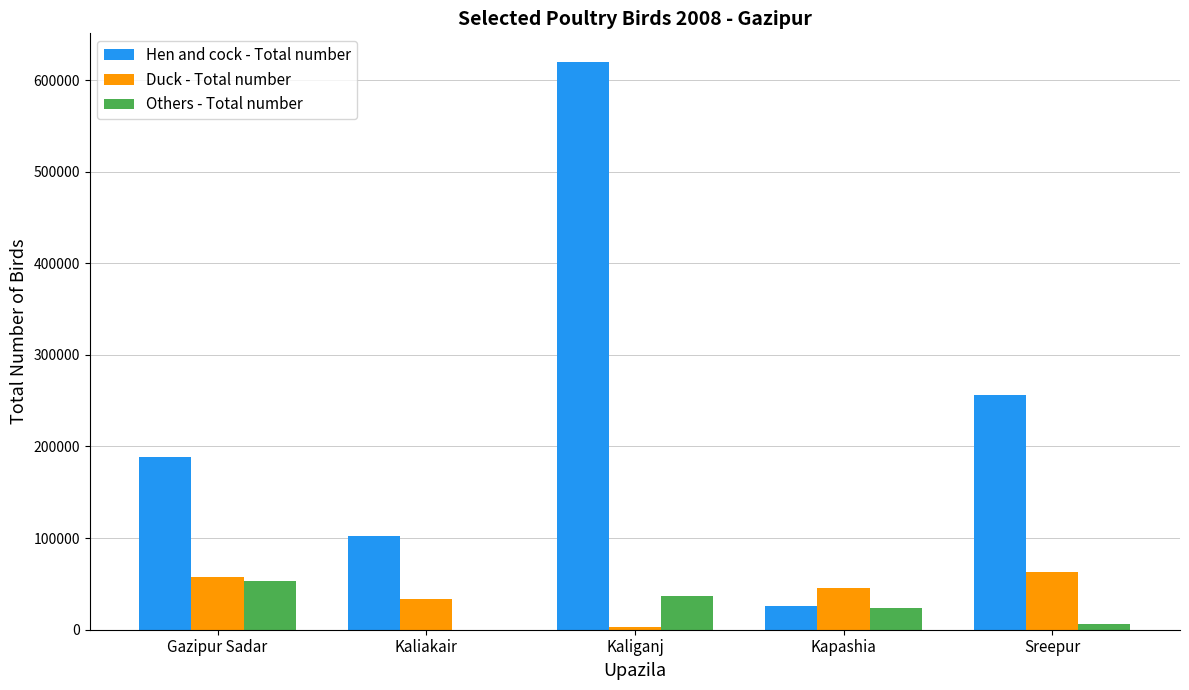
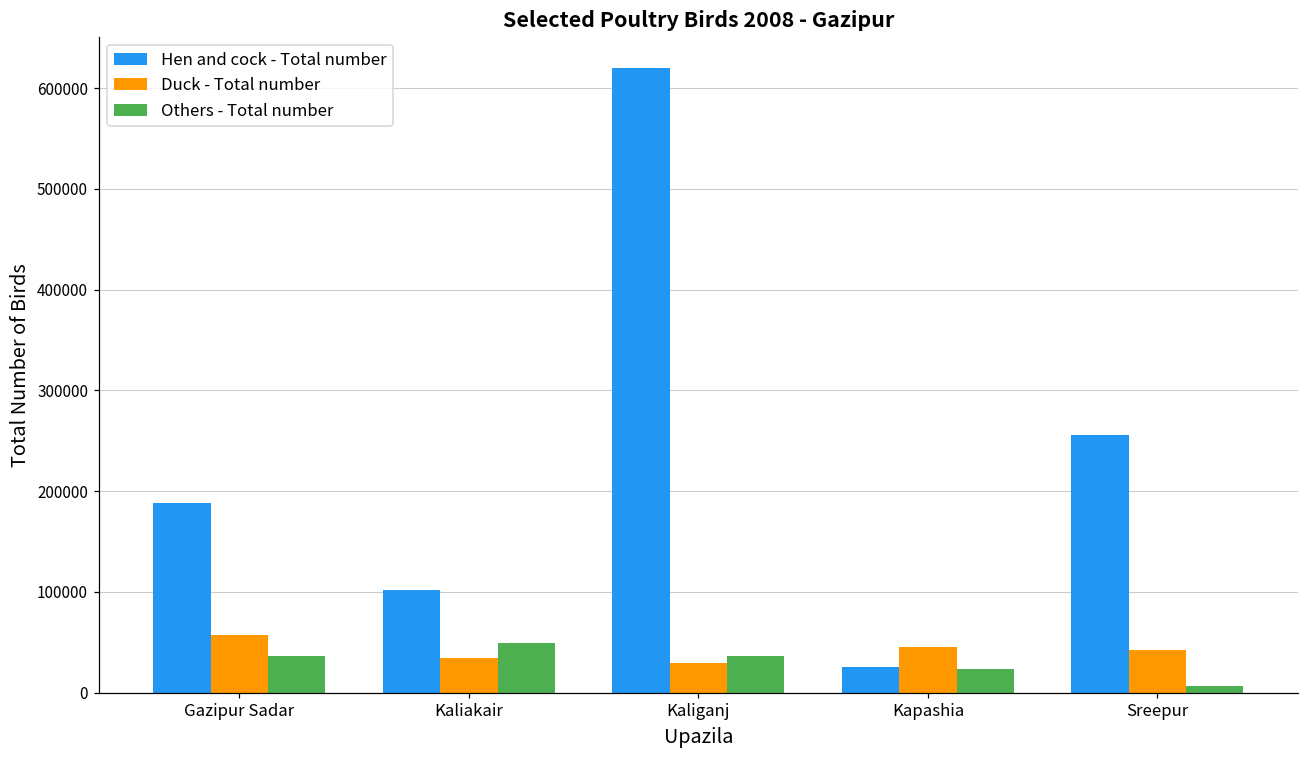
Others - Total number, Gazipur Sadar: 50000 -> 40000
Others - Total number, Kaliakair: 0 -> 50000
Duck - Total number, Kaliganj: 0 -> 30000
Duck - Total number, Sreepur: 60000 -> 40000
